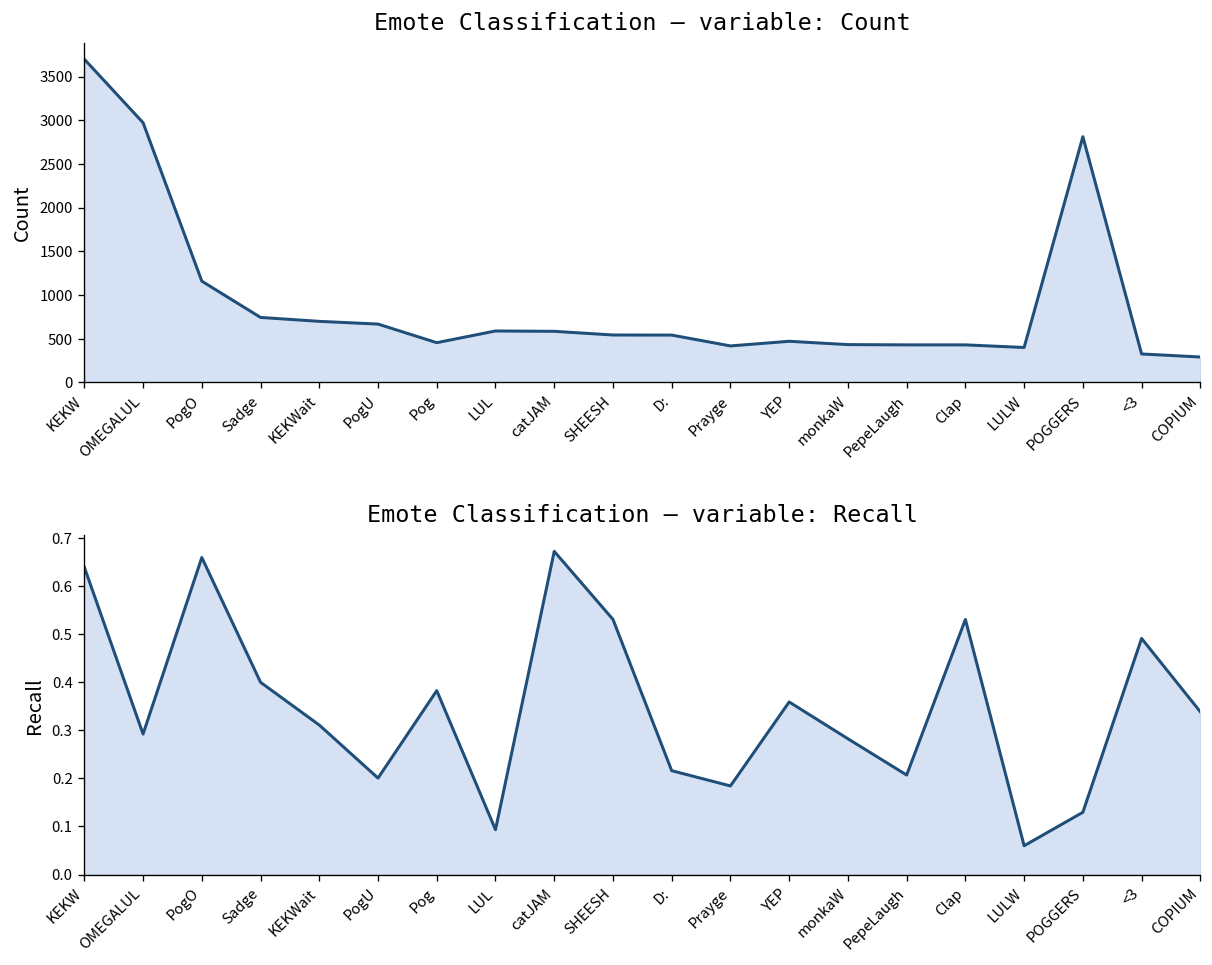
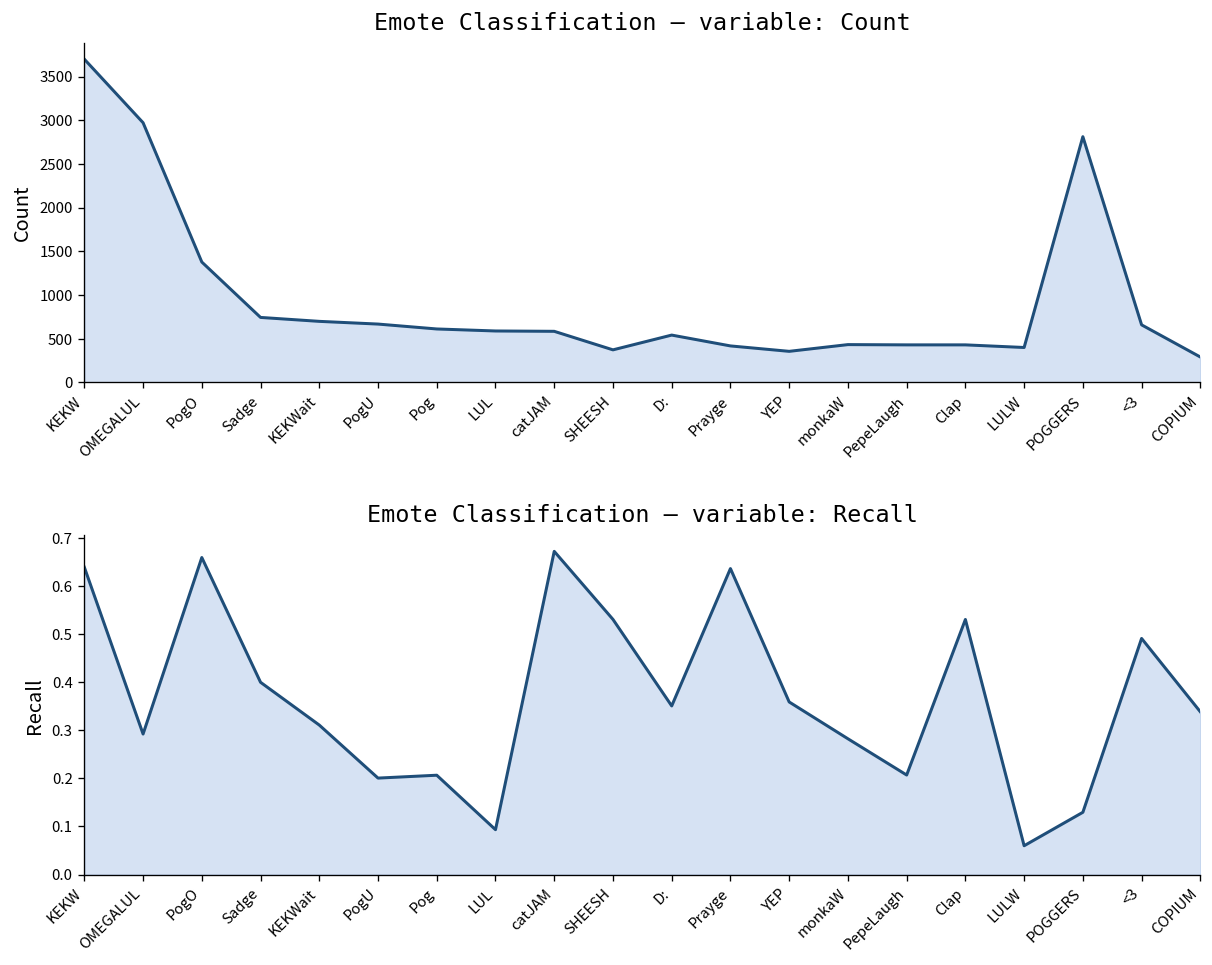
Emote Classification — variable: Count, PogO: 1200 -> 1400
Emote Classification — variable: Count, Pog: 500 -> 600
Emote Classification — variable: Count, SHEESH: 500 -> 400
Emote Classification — variable: Count, YEP: 500 -> 400
Emote Classification — variable: Count, <3: 300 -> 700
Emote Classification — variable: Recall, Pog: 0.38 -> 0.21
Emote Classification — variable: Recall, D:: 0.22 -> 0.35
Emote Classification — variable: Recall, Prayge: 0.18 -> 0.64
